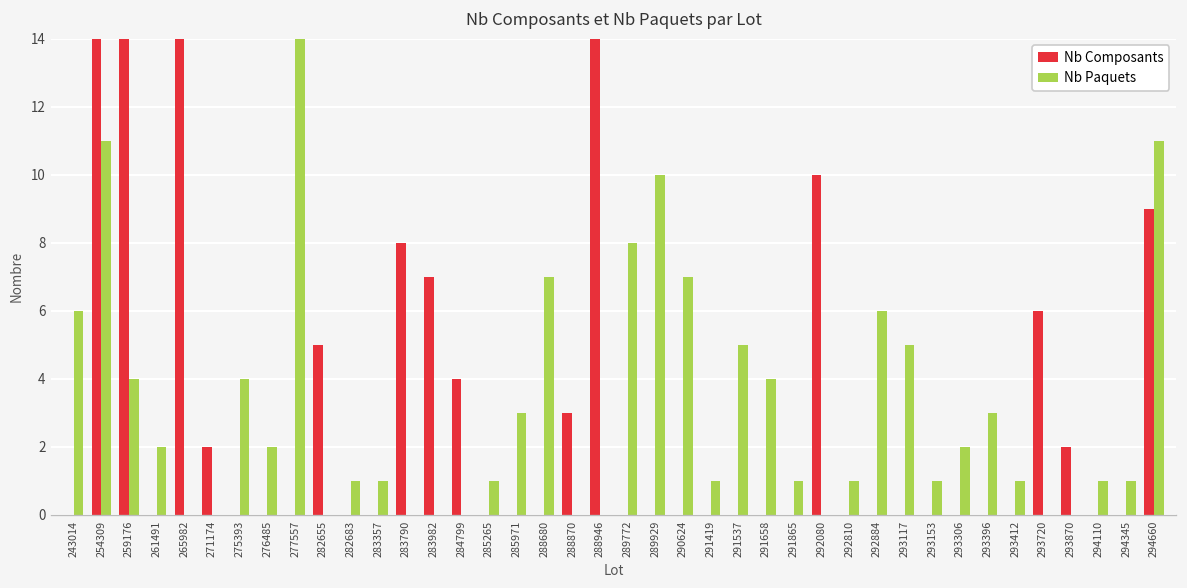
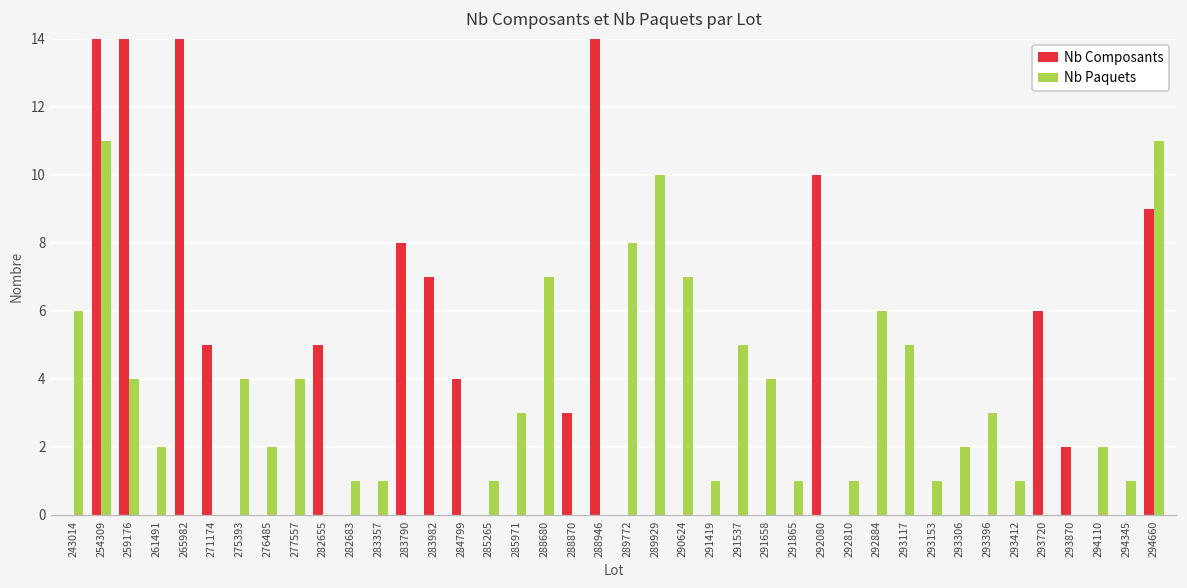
Nb Composants, 271174: 2 -> 5
Nb Paquets, 277557: 14 -> 4
Nb Paquets, 294110: 1 -> 2
